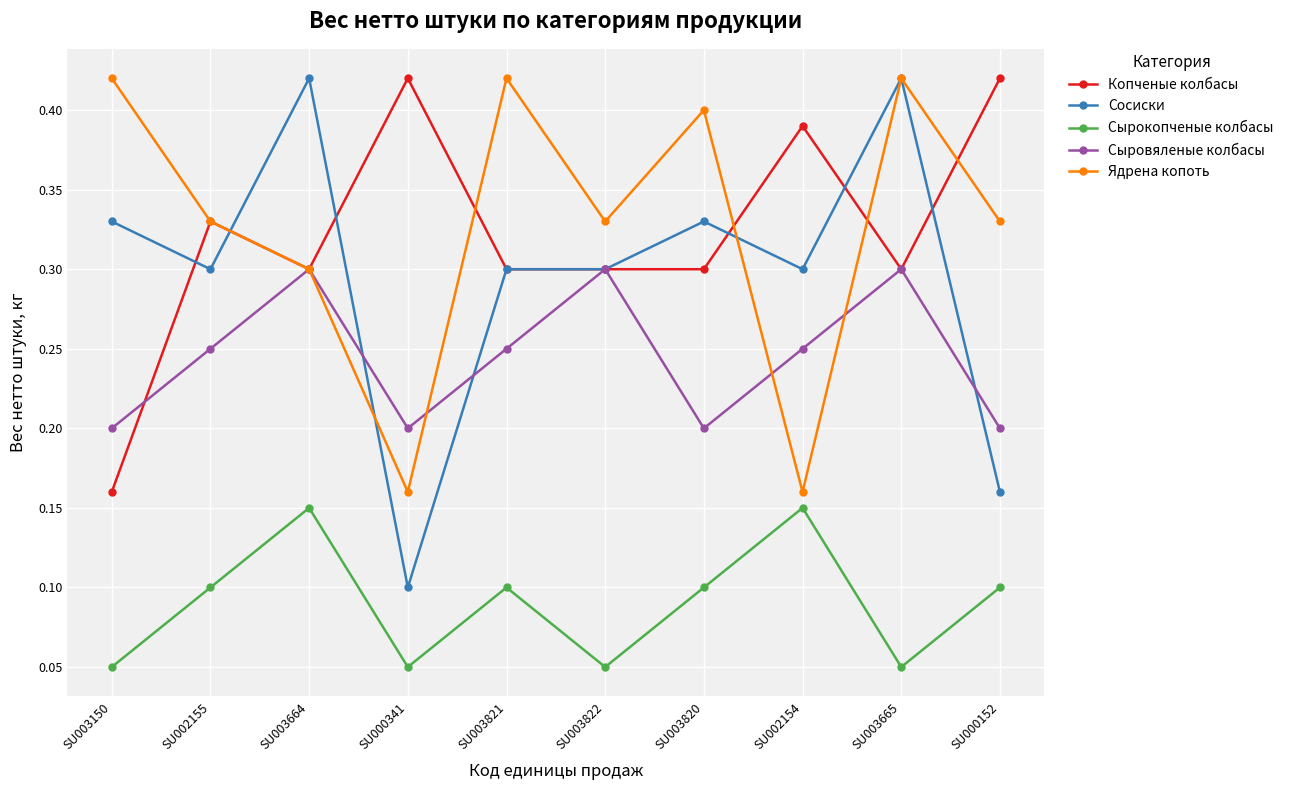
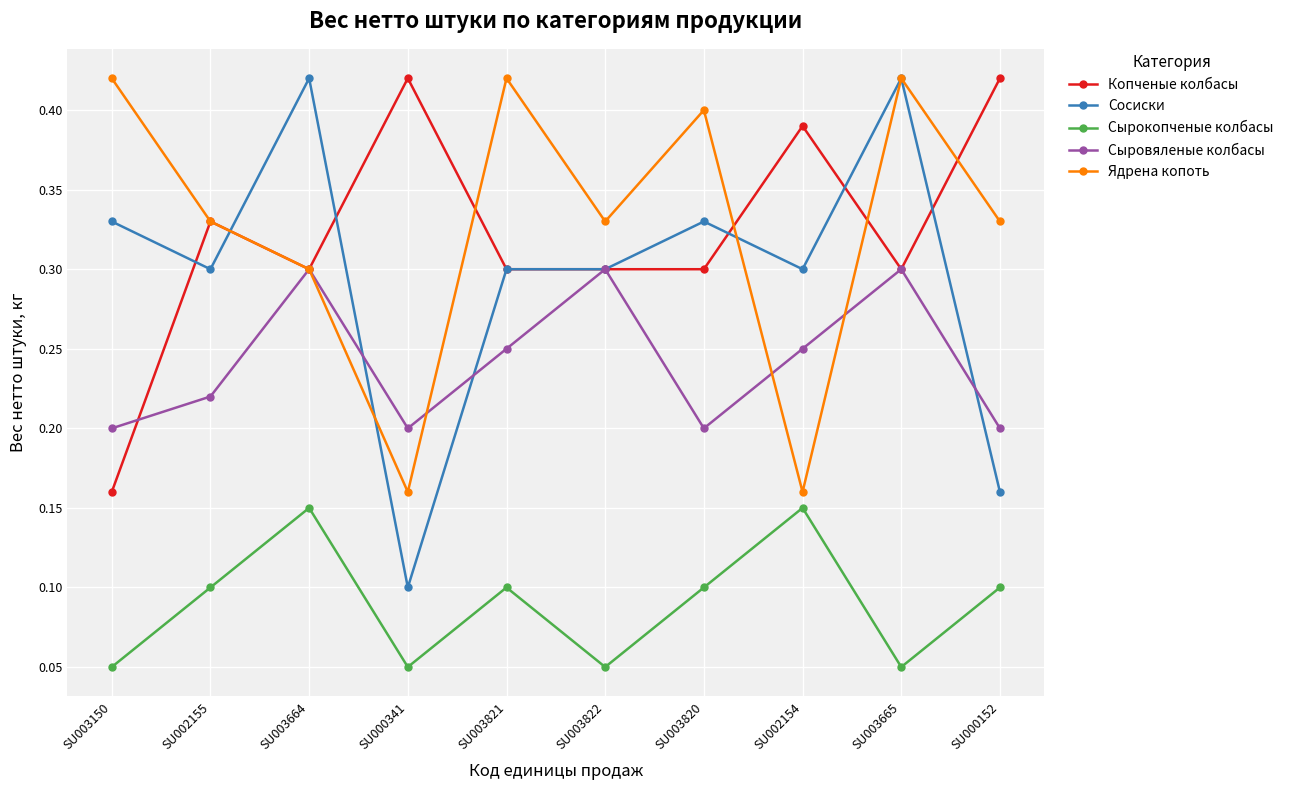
Сыровяленые колбасы, SU002155: 0.25 -> 0.22
